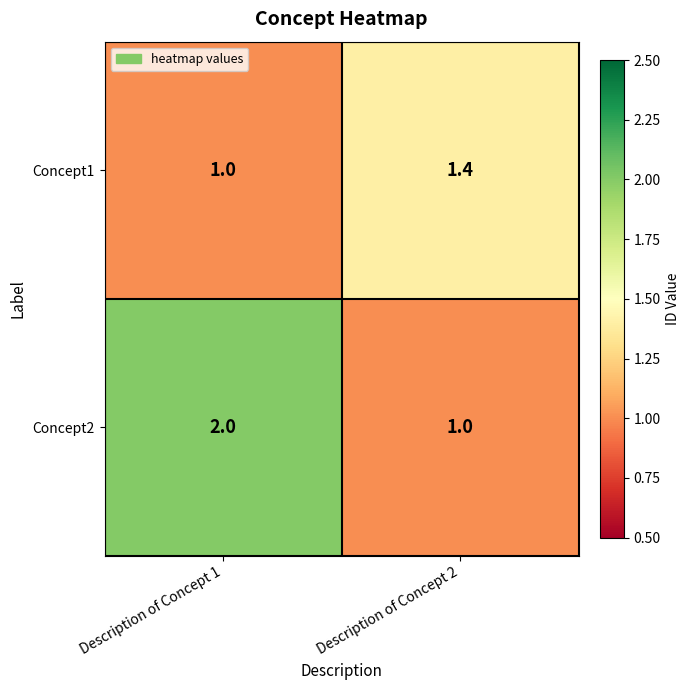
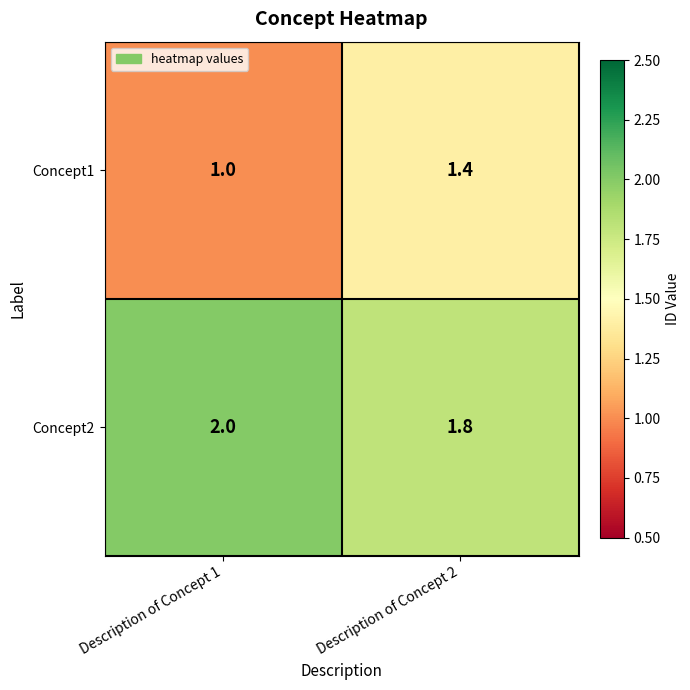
Concept2, Description of Concept 2: 1.0 -> 1.8
